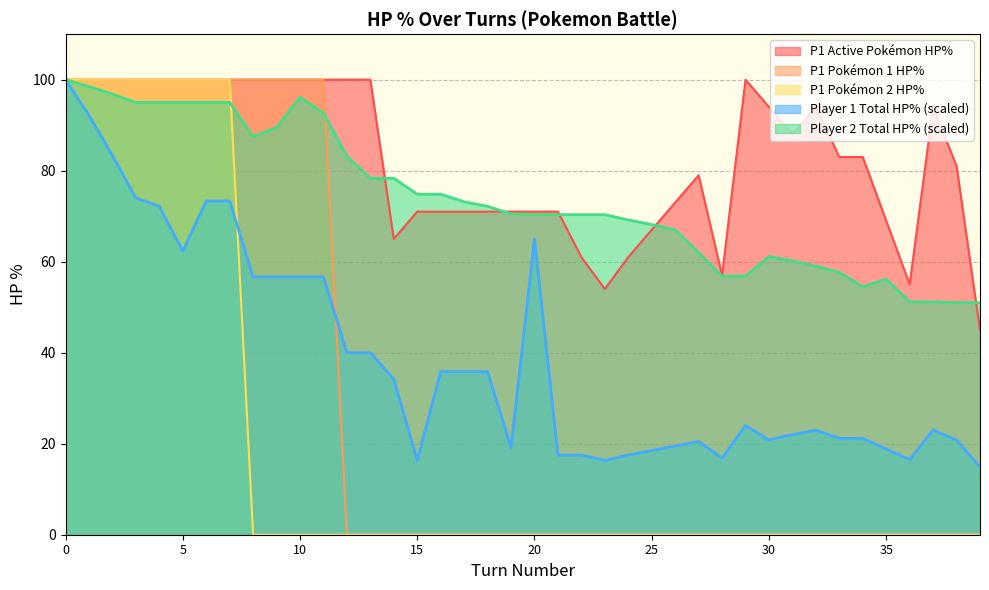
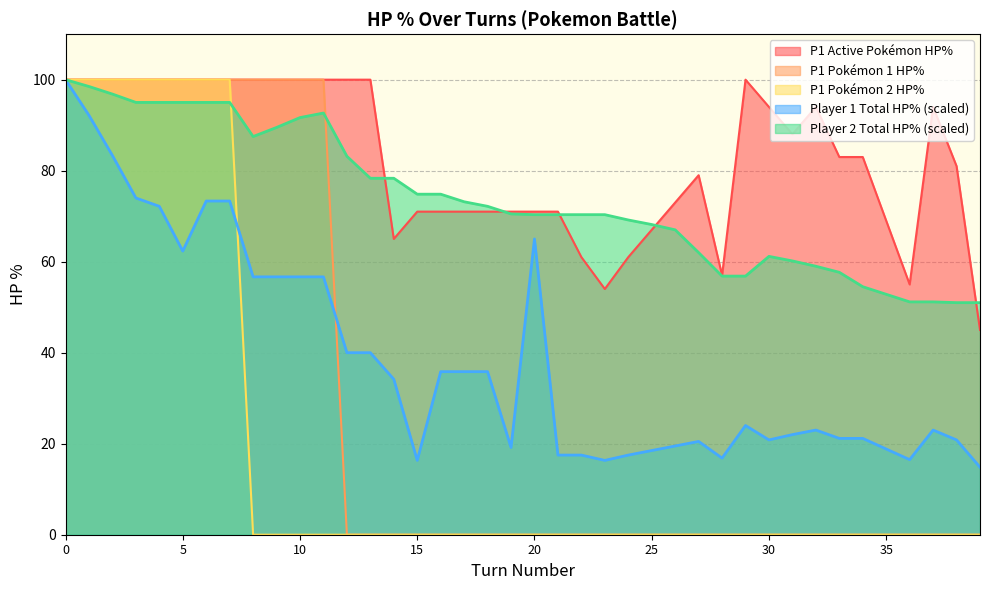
Player 2 Total HP% (scaled), 10: 96 -> 92
Player 2 Total HP% (scaled), 35: 56 -> 53
